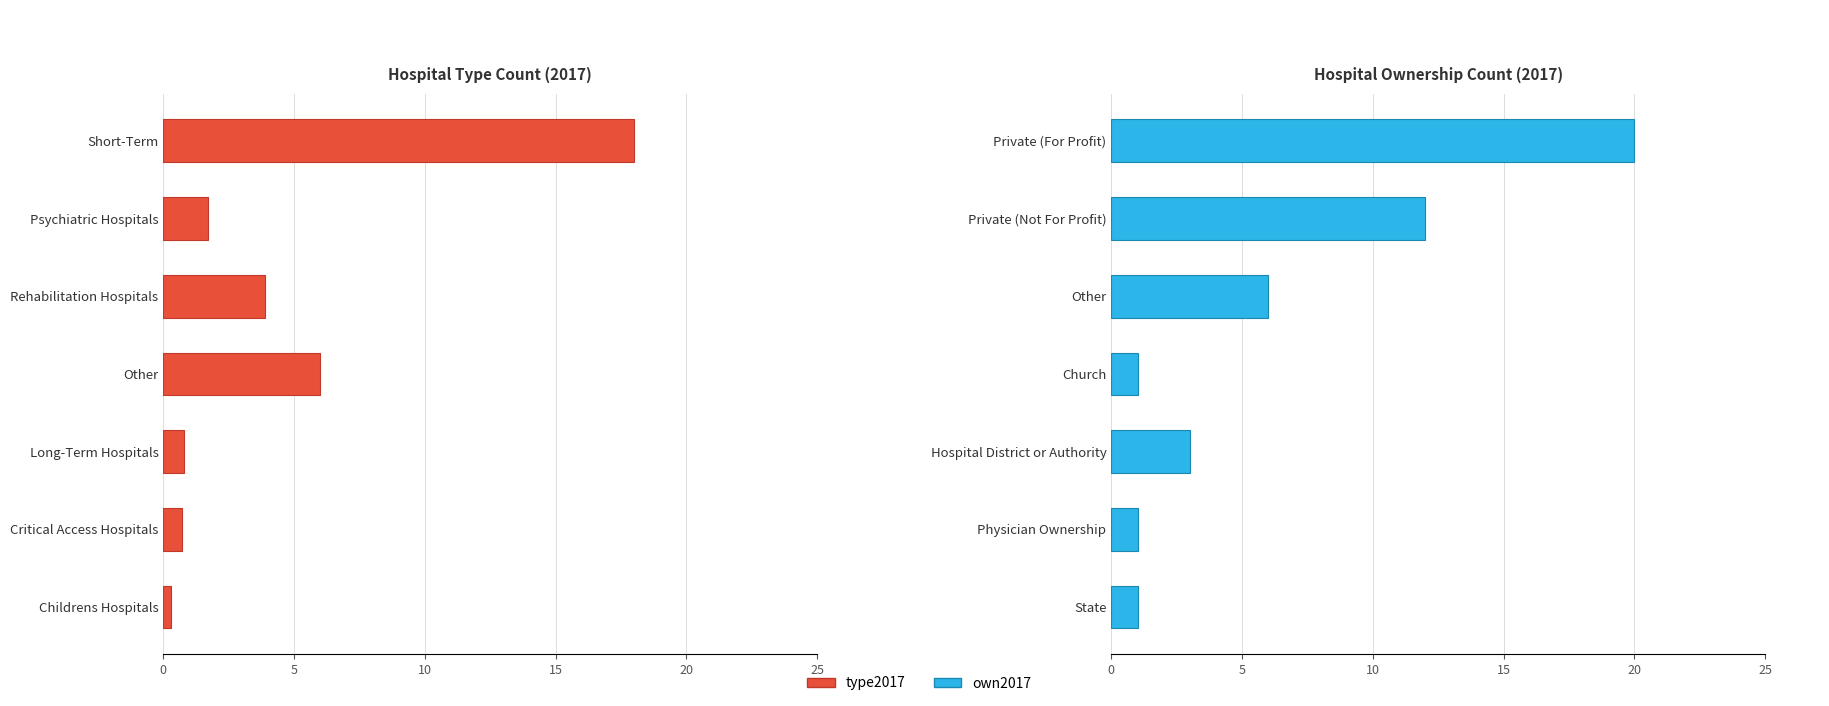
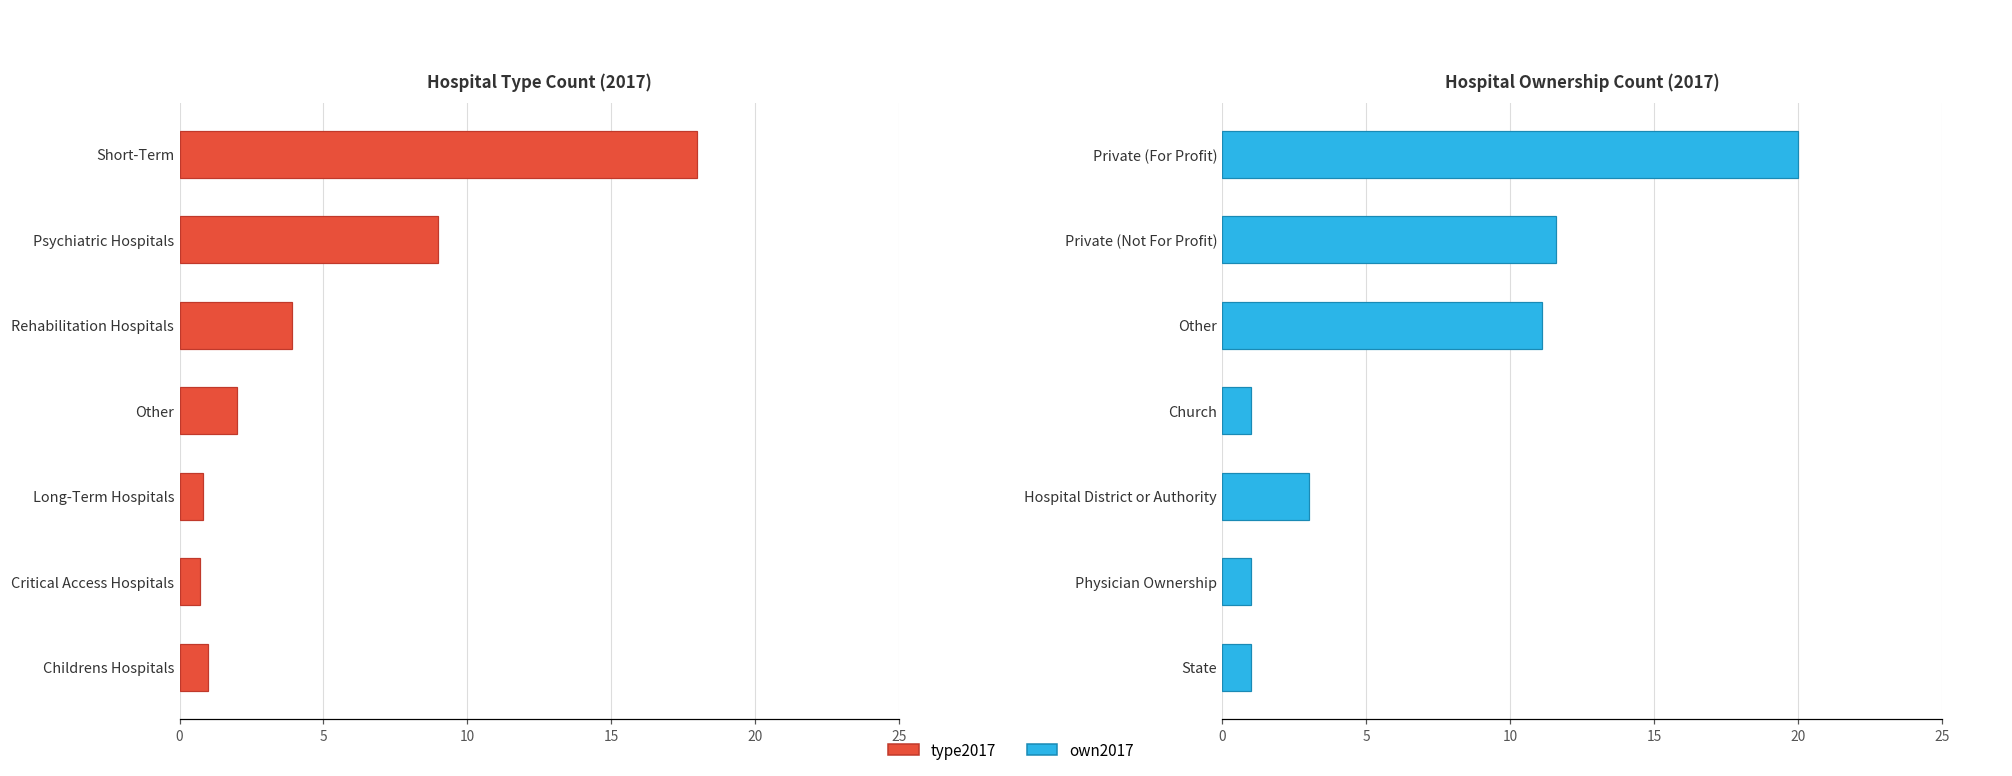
Hospital Type Count (2017), Psychiatric Hospitals: 1.7 -> 9.0
Hospital Type Count (2017), Other: 6 -> 2
Hospital Type Count (2017), Childrens Hospitals: 0.3 -> 1.0
Hospital Ownership Count (2017), Private (Not For Profit): 12.0 -> 11.6
Hospital Ownership Count (2017), Other: 6.0 -> 11.1
